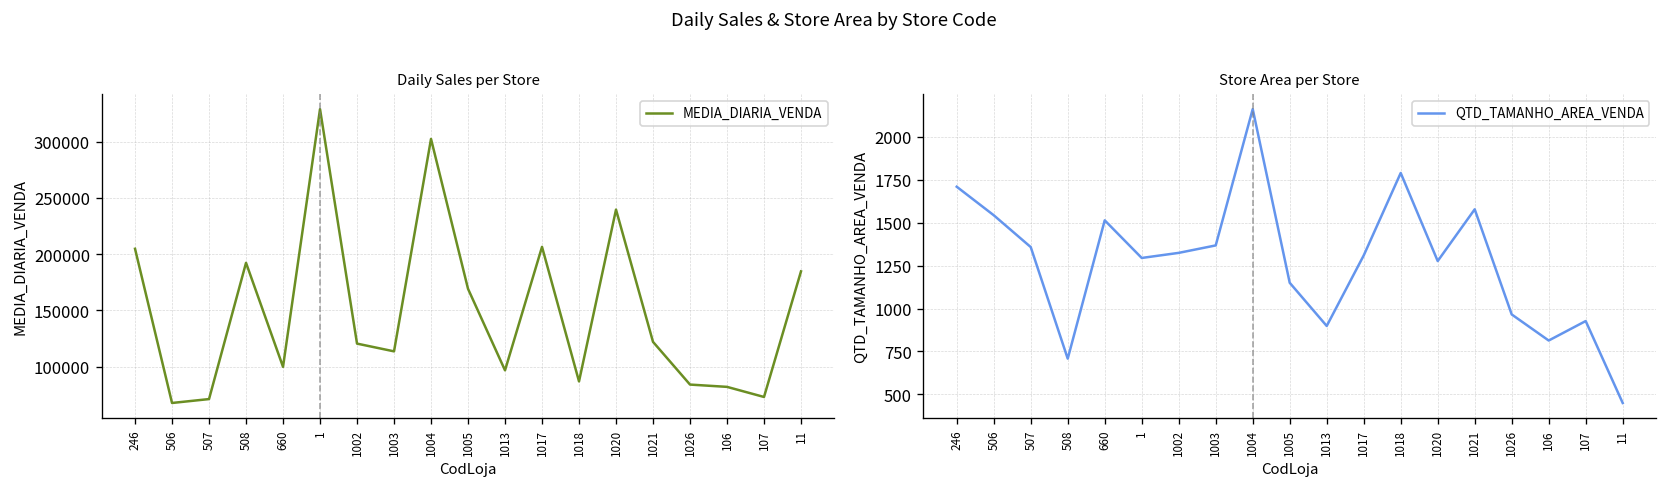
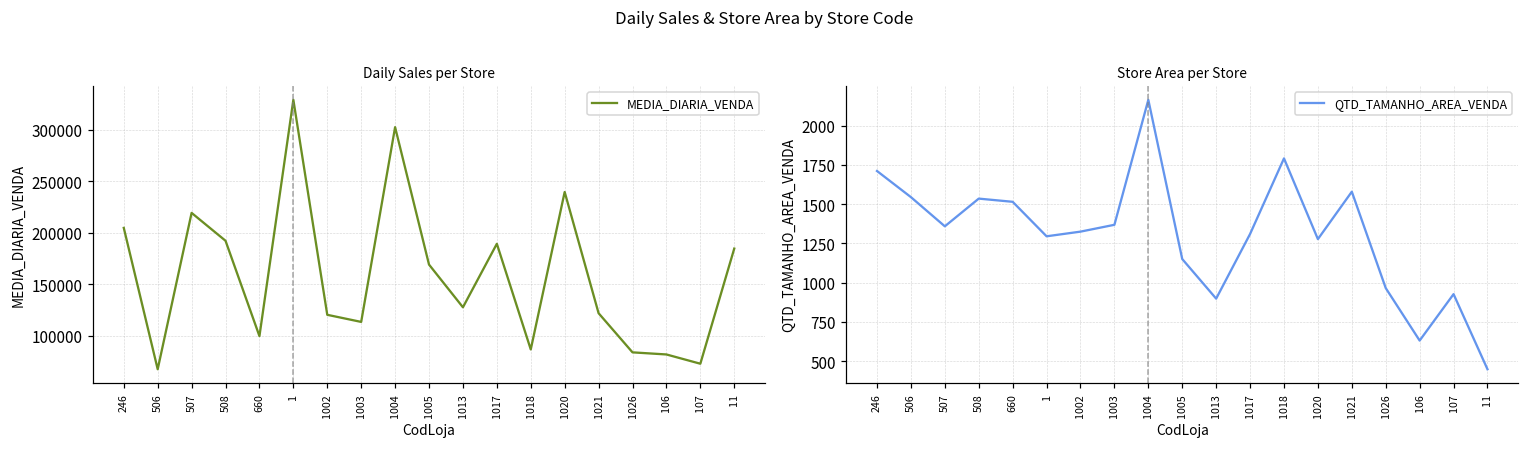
Daily Sales per Store, 507: 70000 -> 220000
Daily Sales per Store, 1013: 100000 -> 130000
Daily Sales per Store, 1017: 210000 -> 190000
Store Area per Store, 508: 710 -> 1540
Store Area per Store, 106: 810 -> 630
